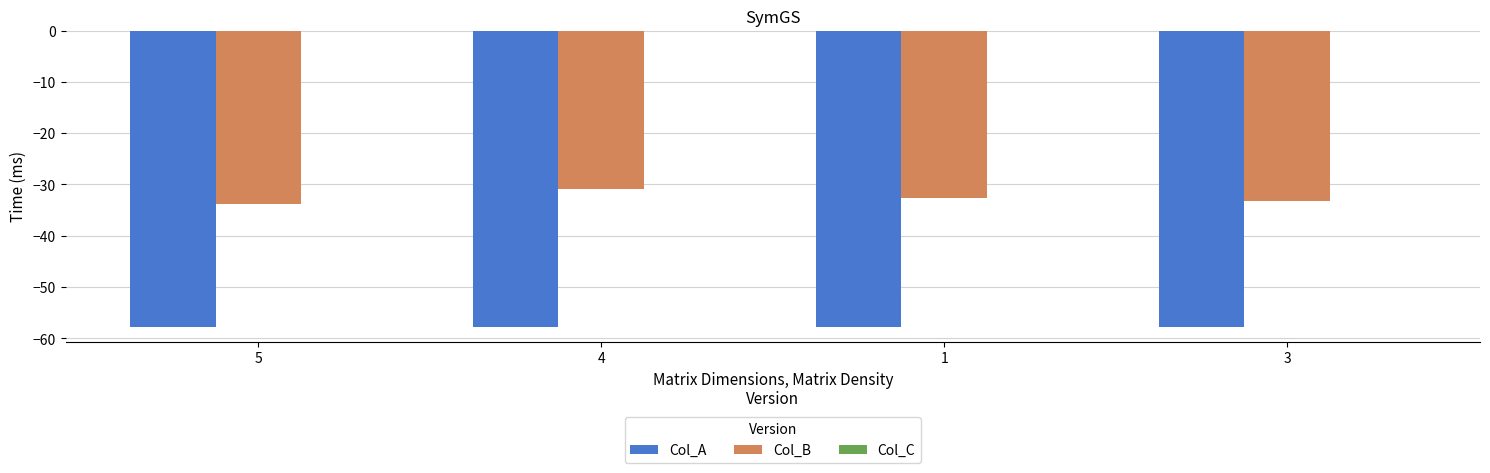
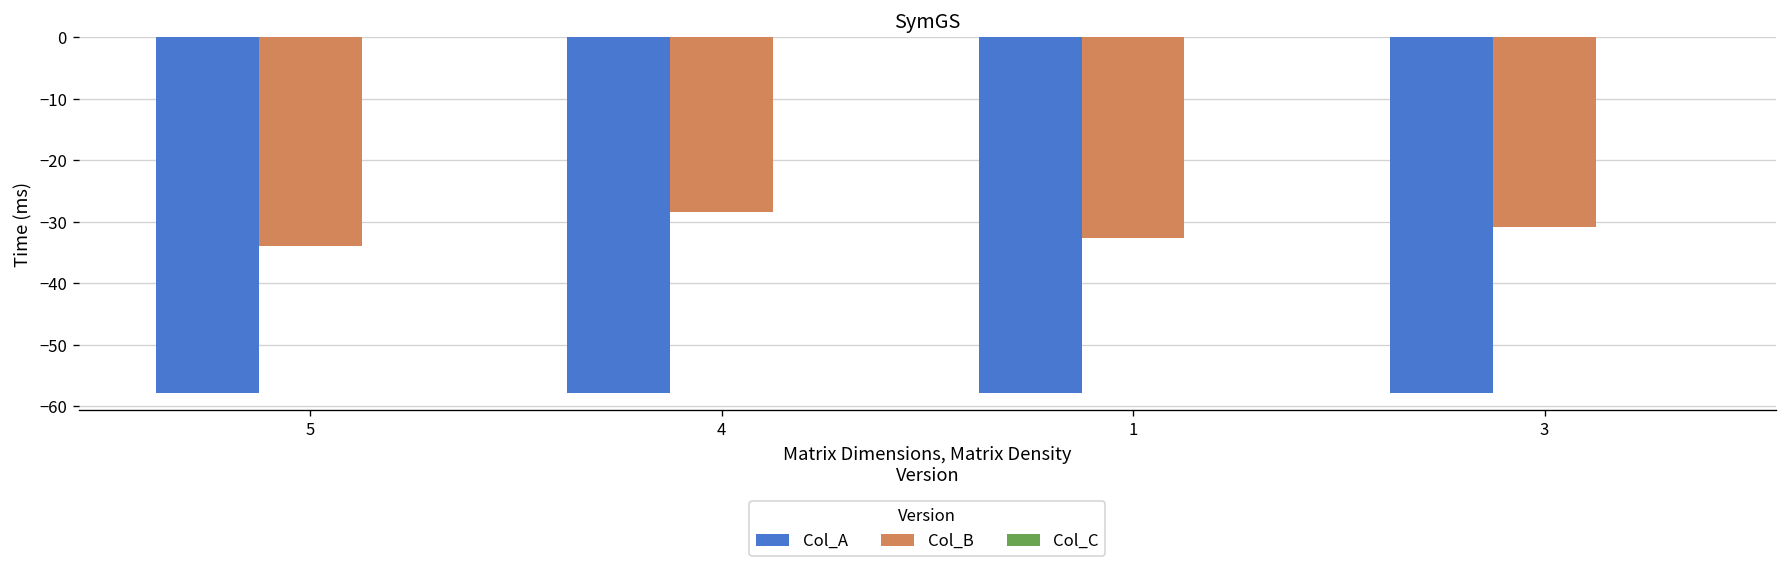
Col_B, 4: -31 -> -28
Col_B, 3: -33 -> -31
